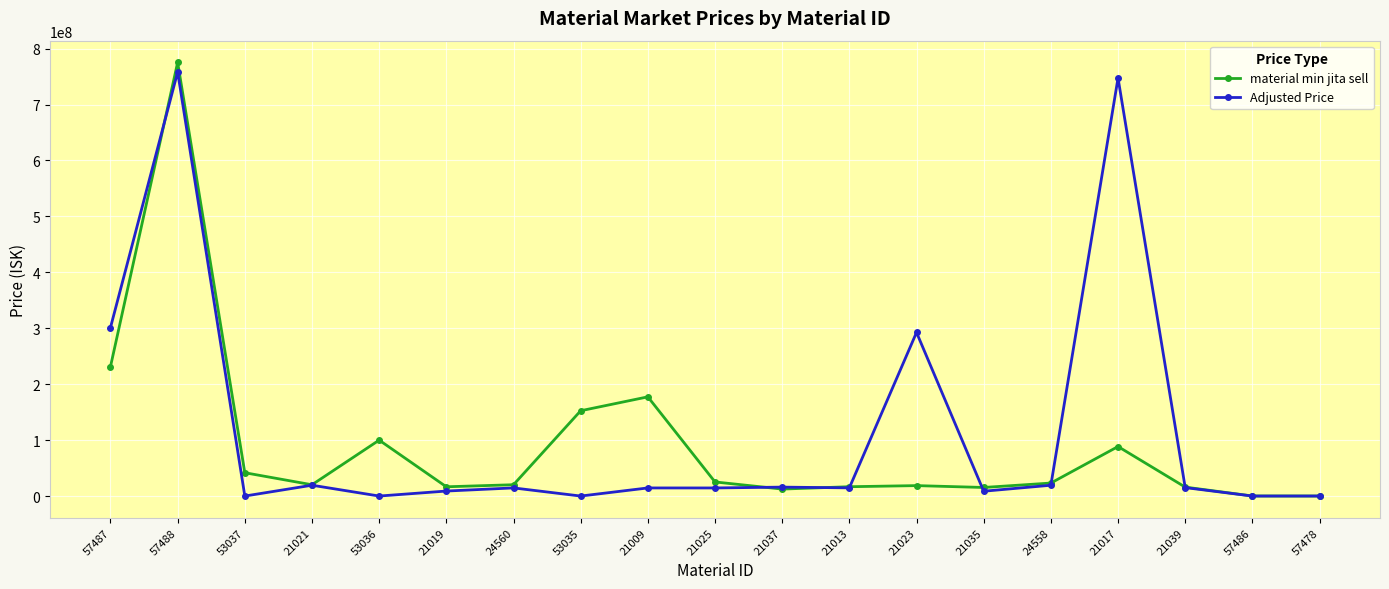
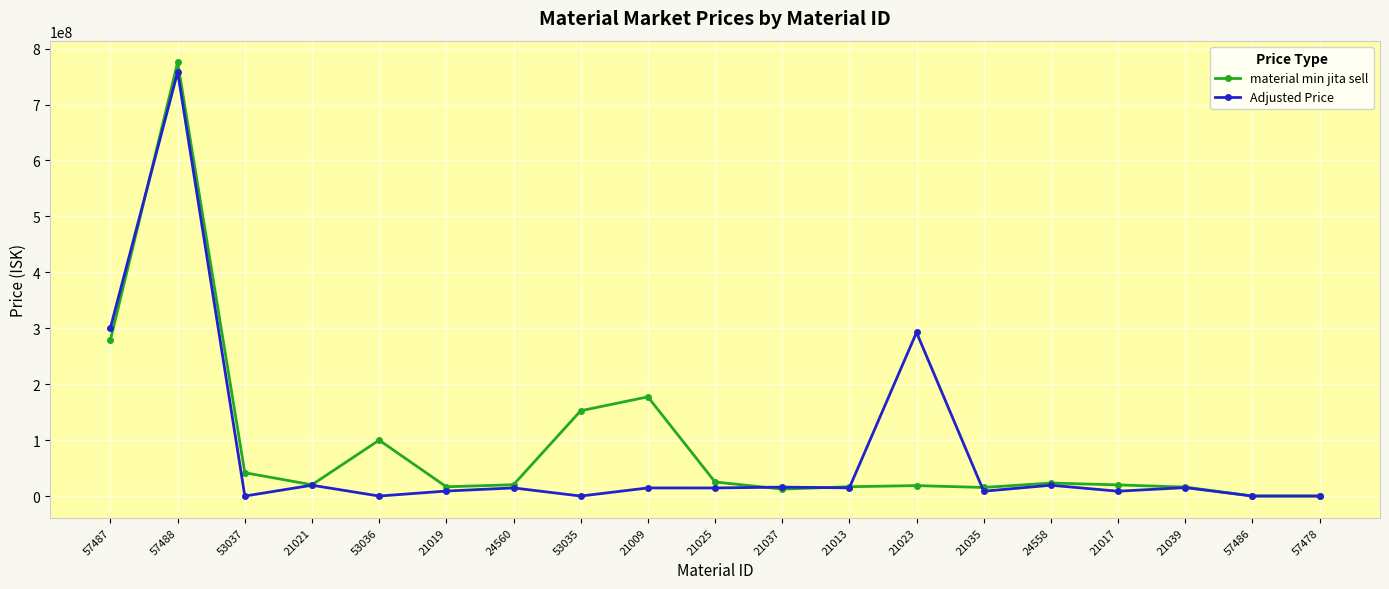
material min jita sell, 57487: 230000000 -> 280000000
material min jita sell, 21017: 90000000 -> 20000000
Adjusted Price, 21017: 750000000 -> 10000000
